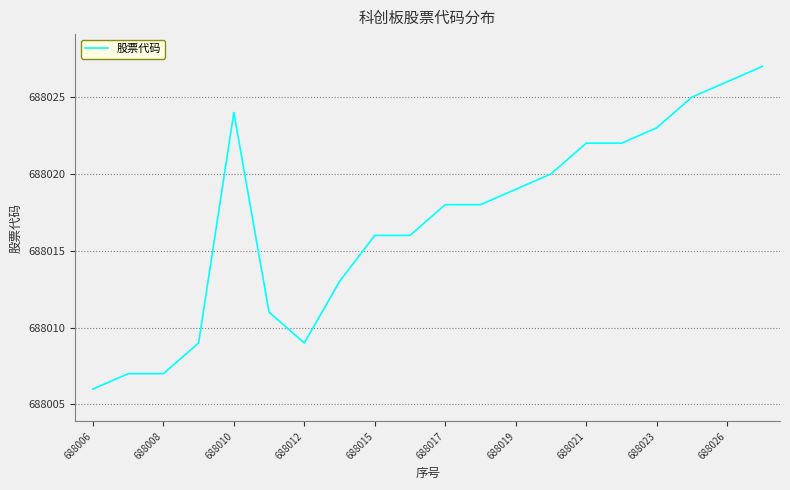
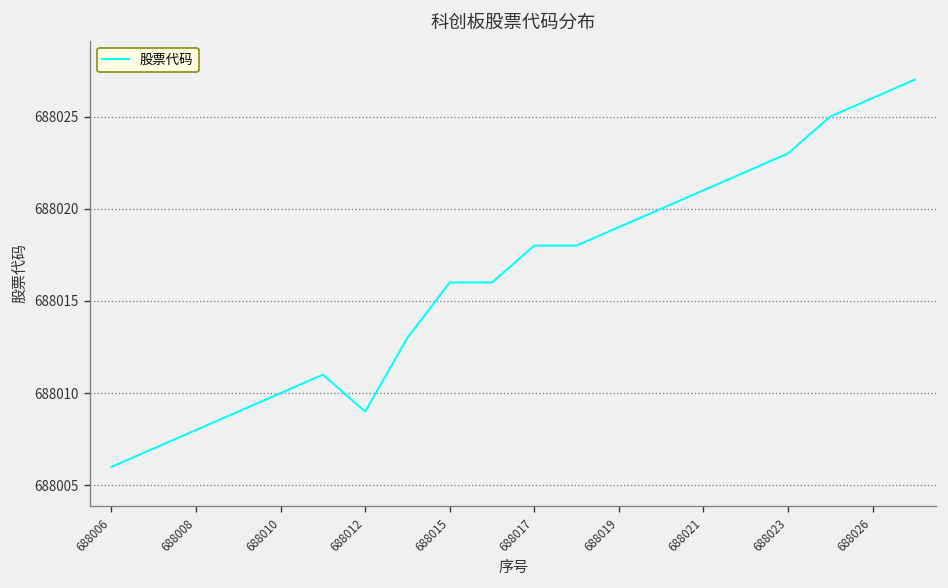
688008: 688007 -> 688008
688010: 688024 -> 688010
688021: 688022 -> 688021
